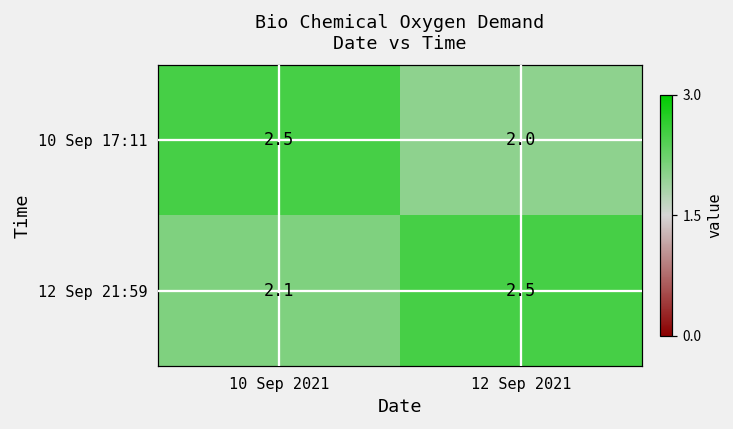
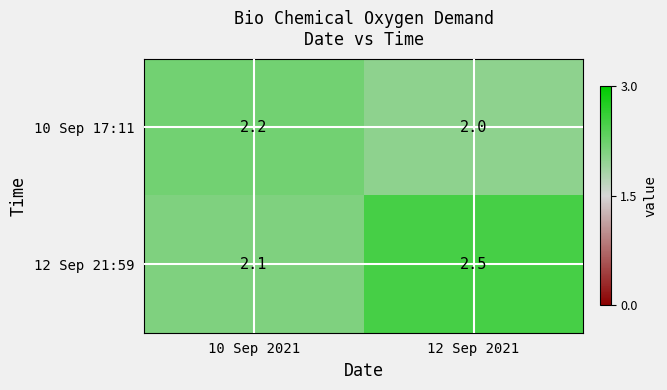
10 Sep 17:11, 10 Sep 2021: 2.5 -> 2.2
